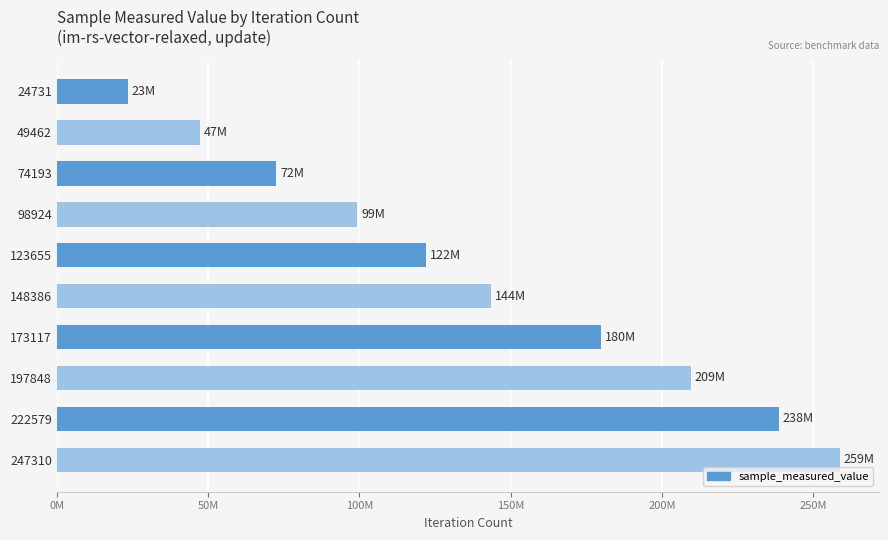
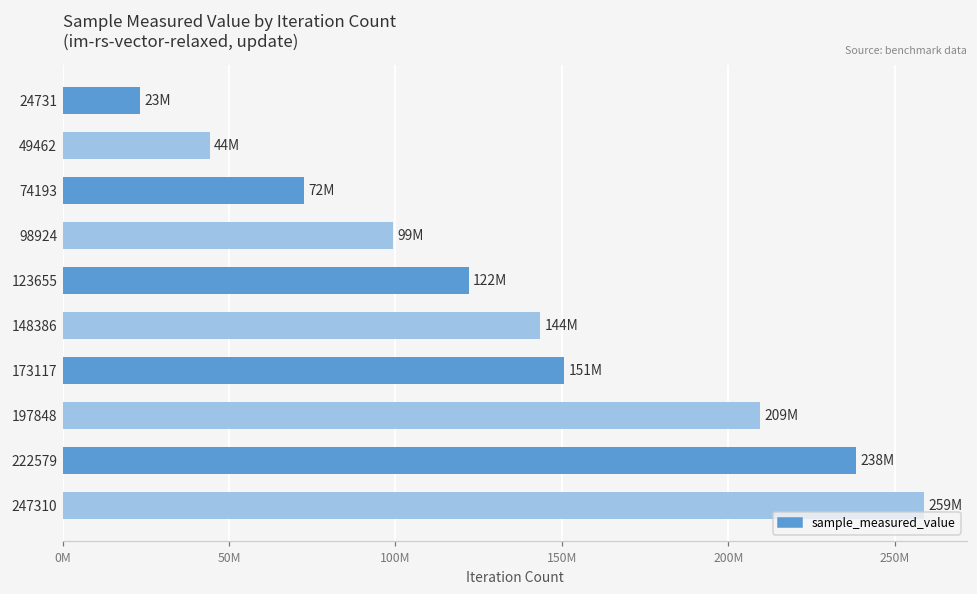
49462: 47M -> 44M
173117: 180M -> 151M
